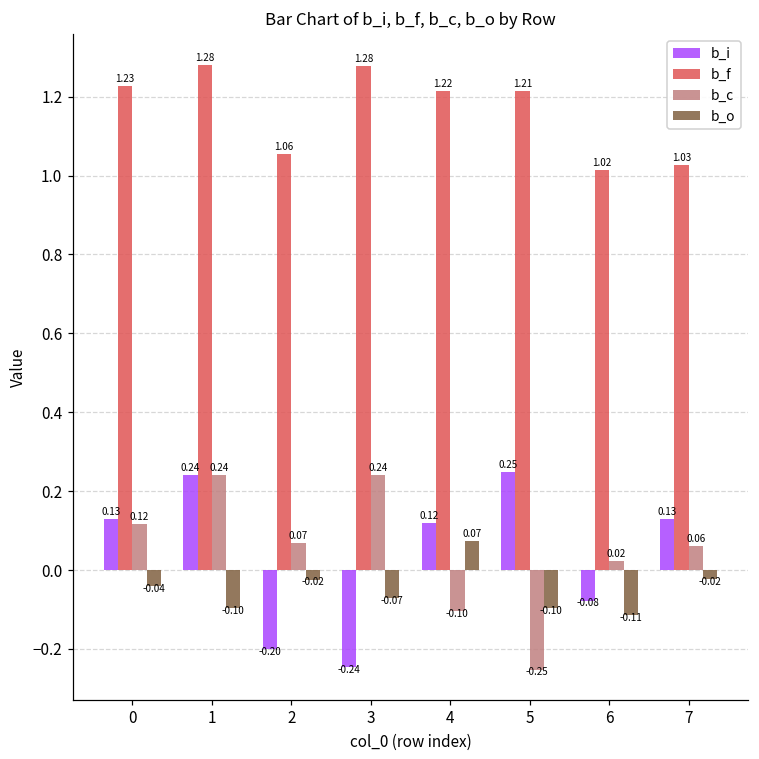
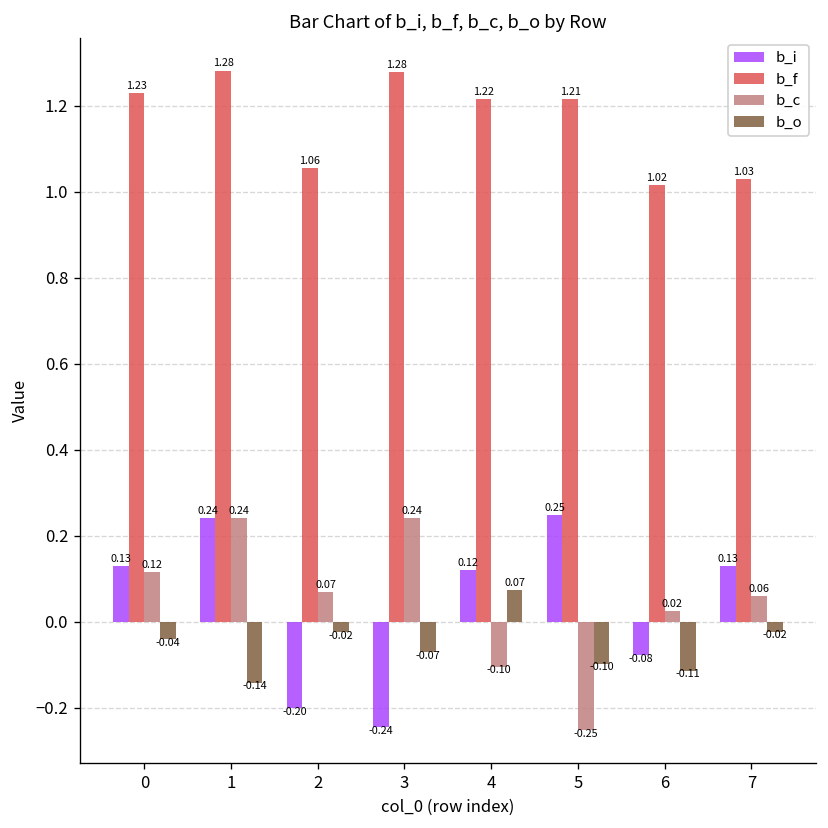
b_o, 1: -0.10 -> -0.14
